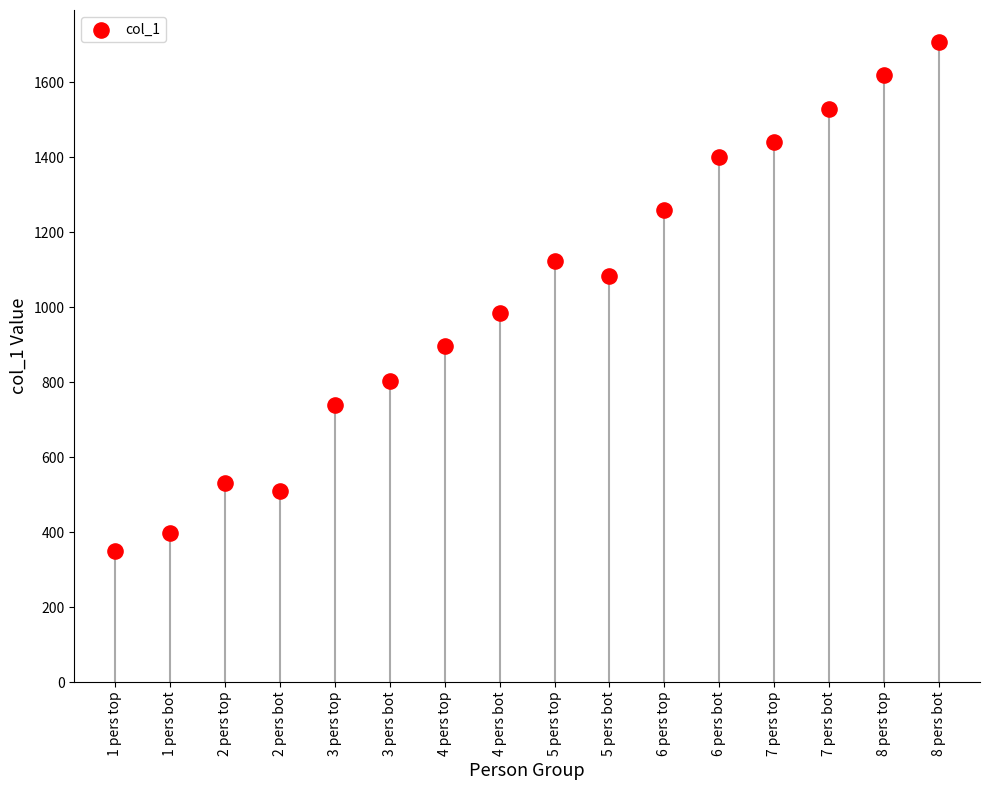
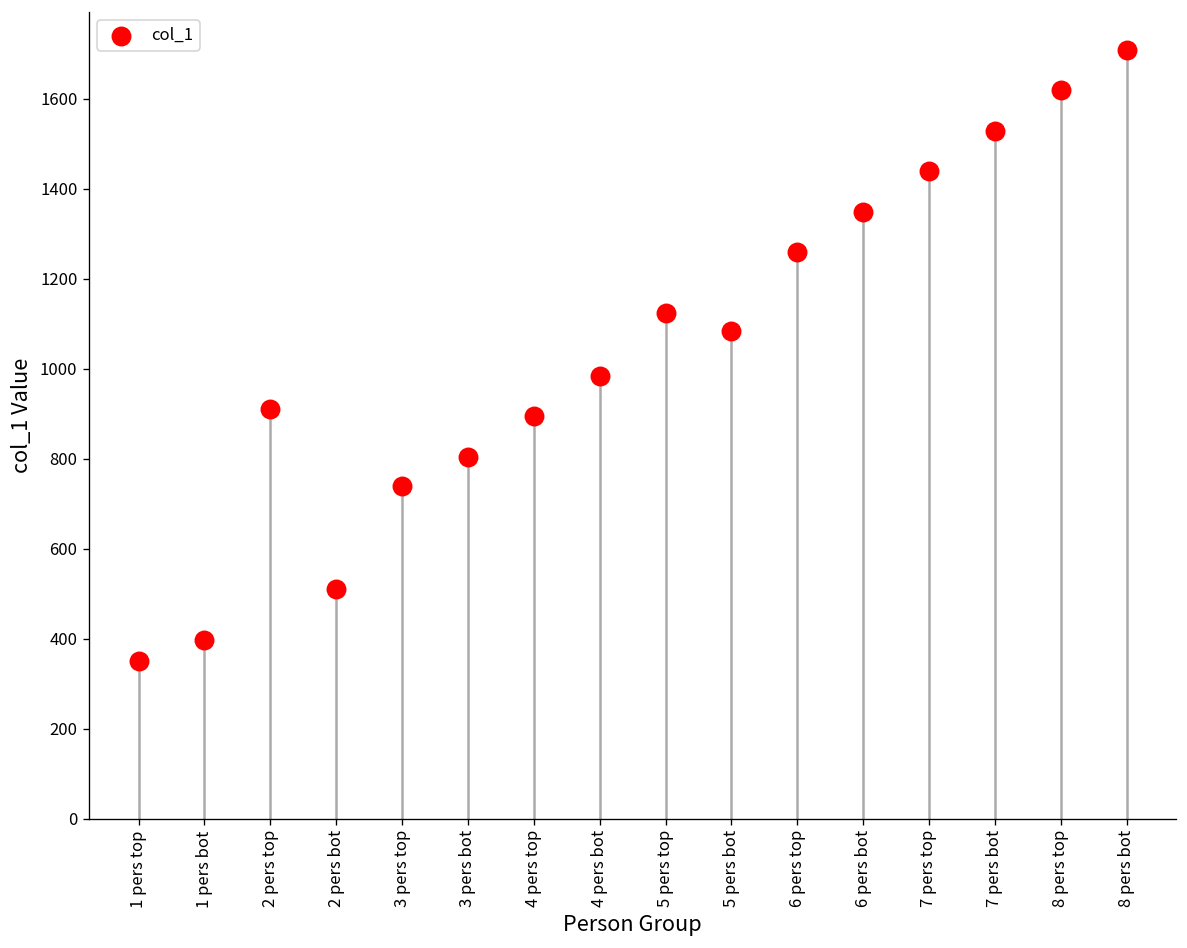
col_1, 2 pers top: 530 -> 910
col_1, 6 pers bot: 1400 -> 1350
